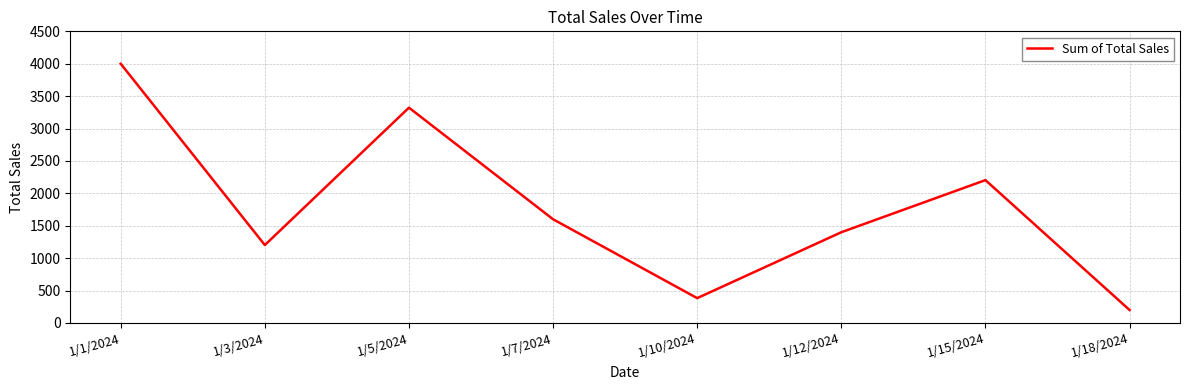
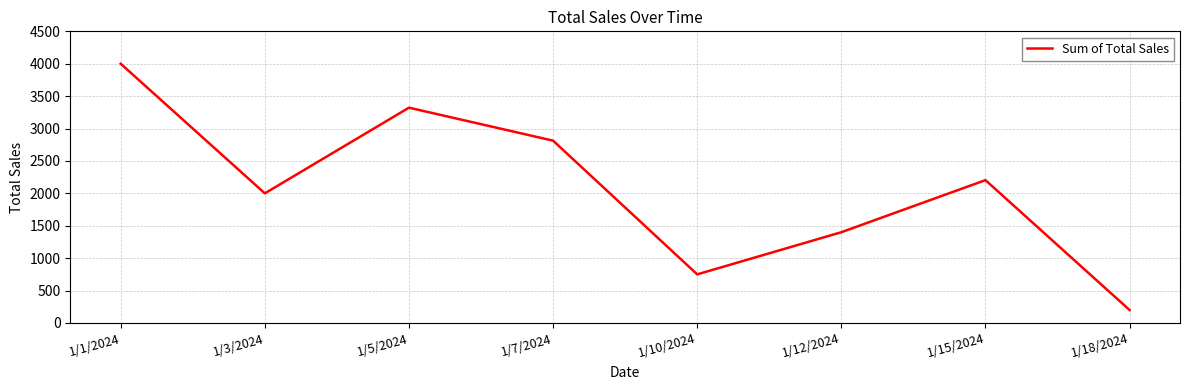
1/3/2024: 1200 -> 2000
1/7/2024: 1600 -> 2800
1/10/2024: 400 -> 800
